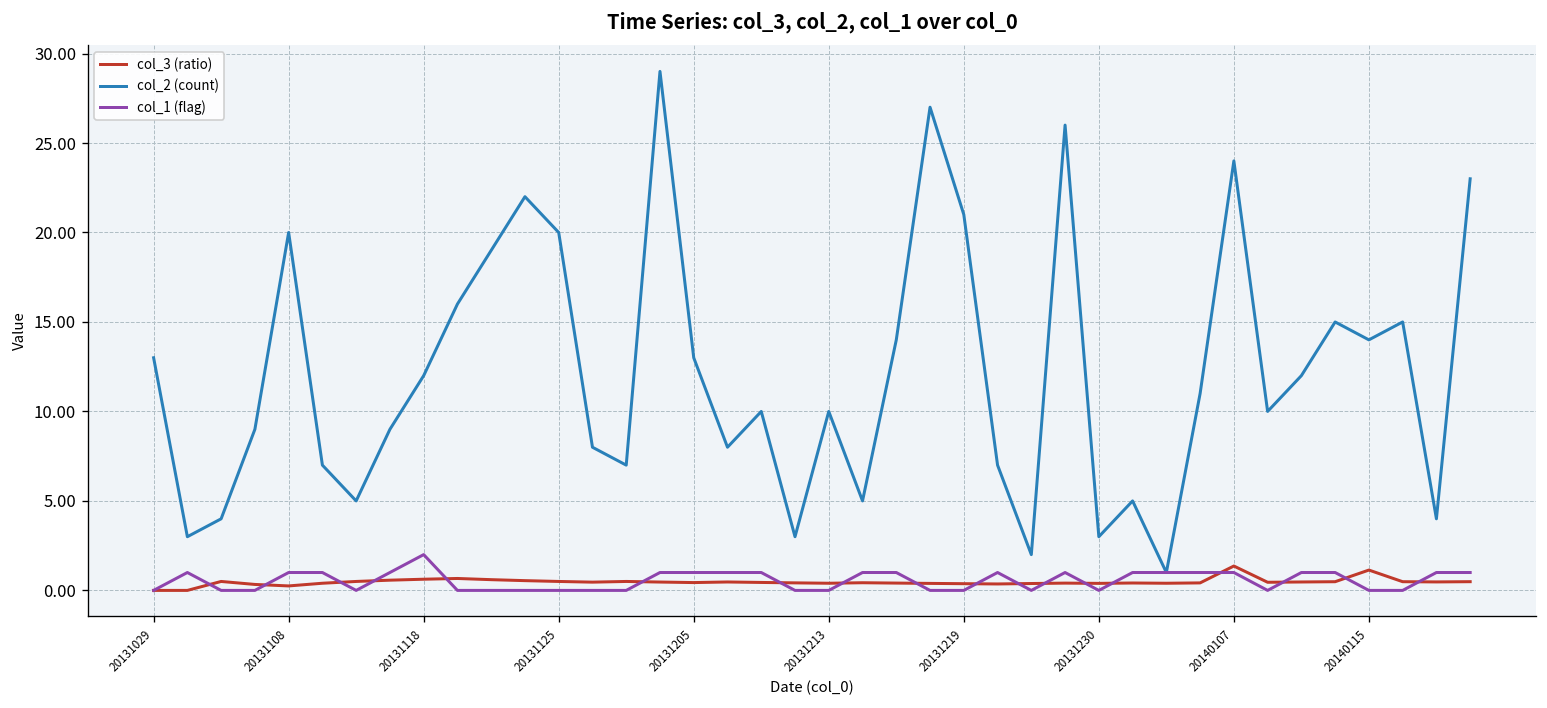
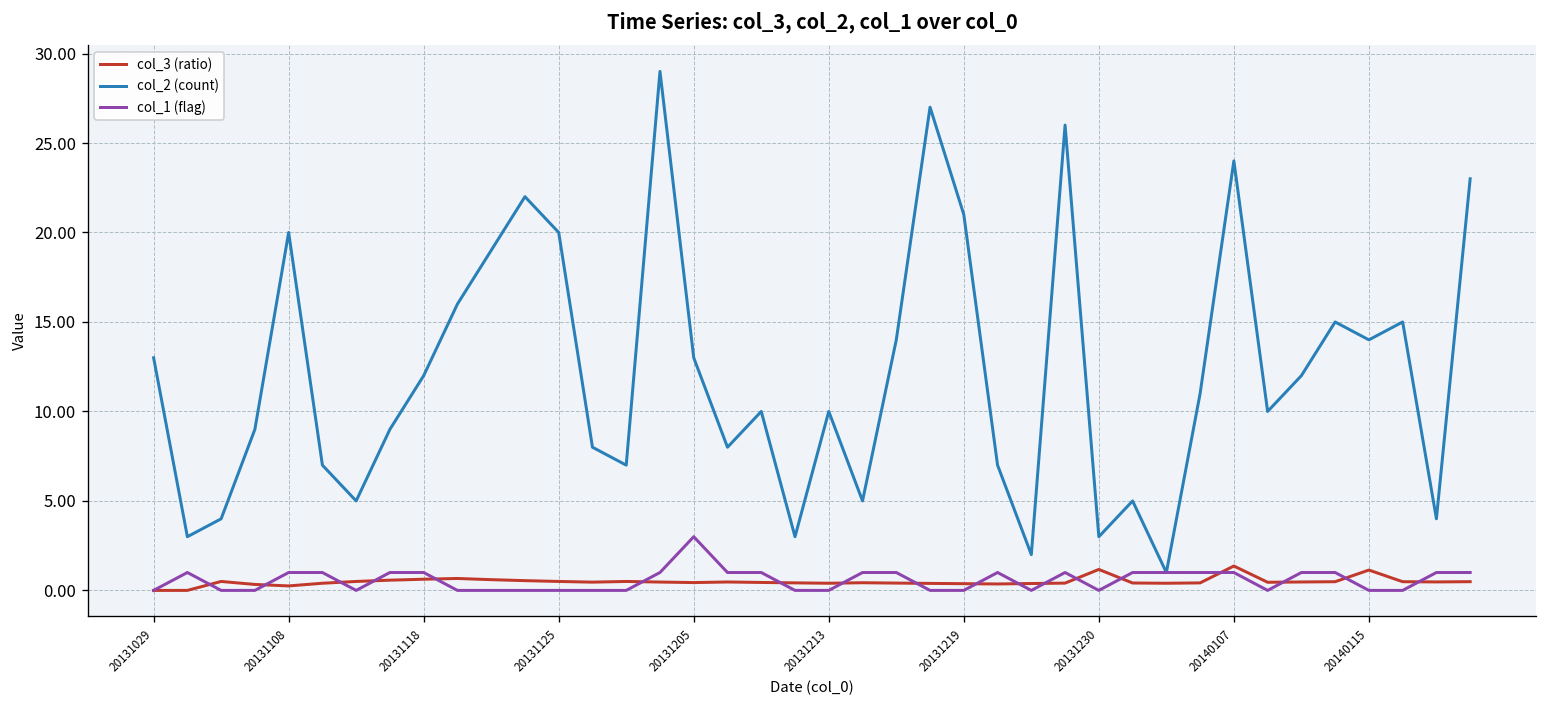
col_1 (flag), 20131118: 2 -> 1
col_1 (flag), 20131205: 1 -> 3
col_3 (ratio), 20131230: 0.4 -> 1.2
